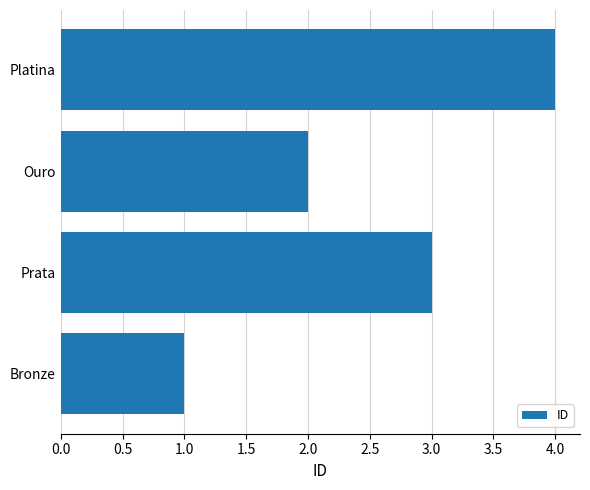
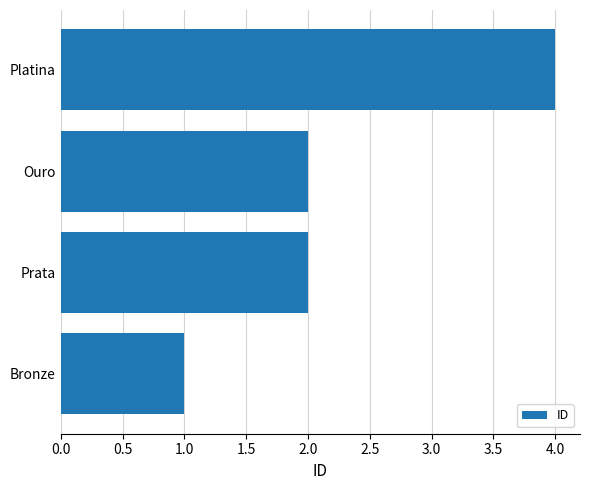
Prata: 3 -> 2
